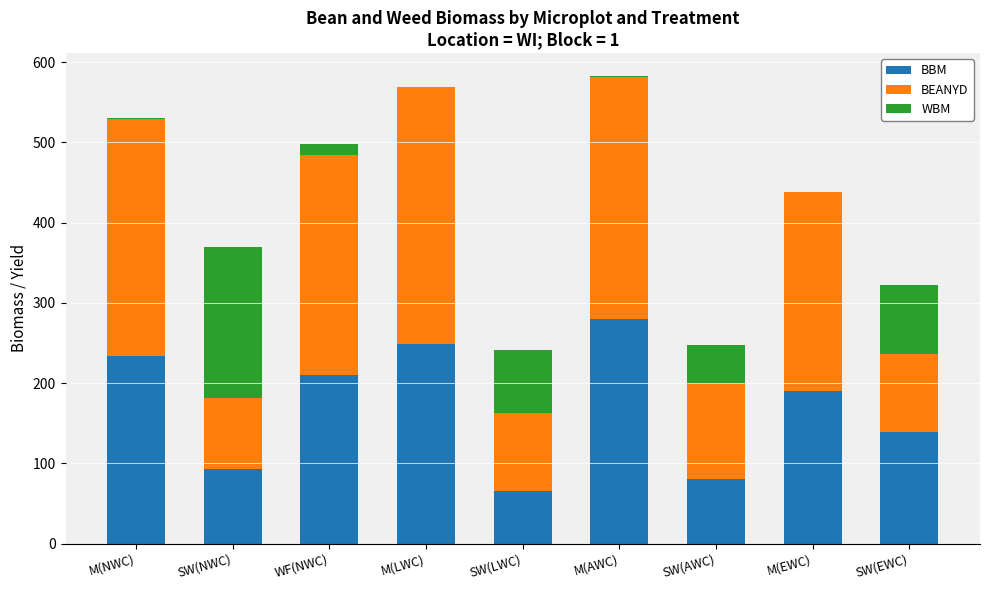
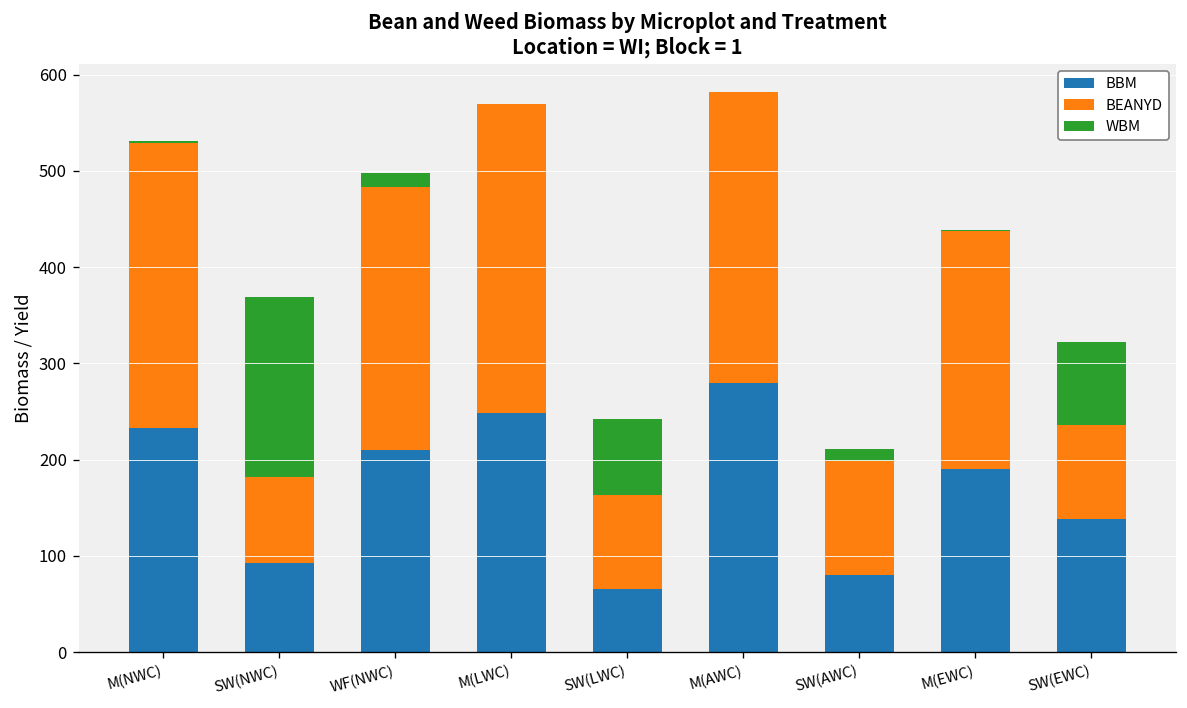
WBM, SW(AWC): 50 -> 10
